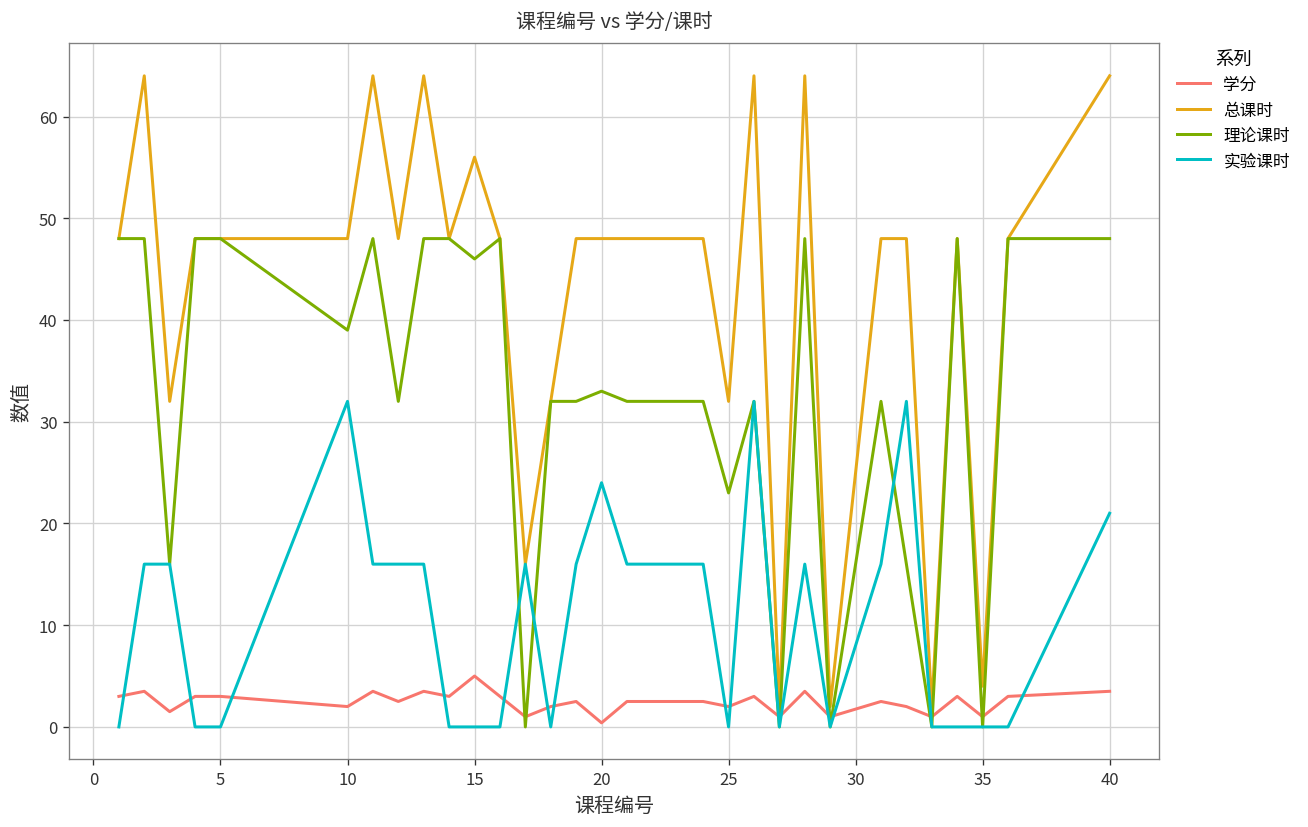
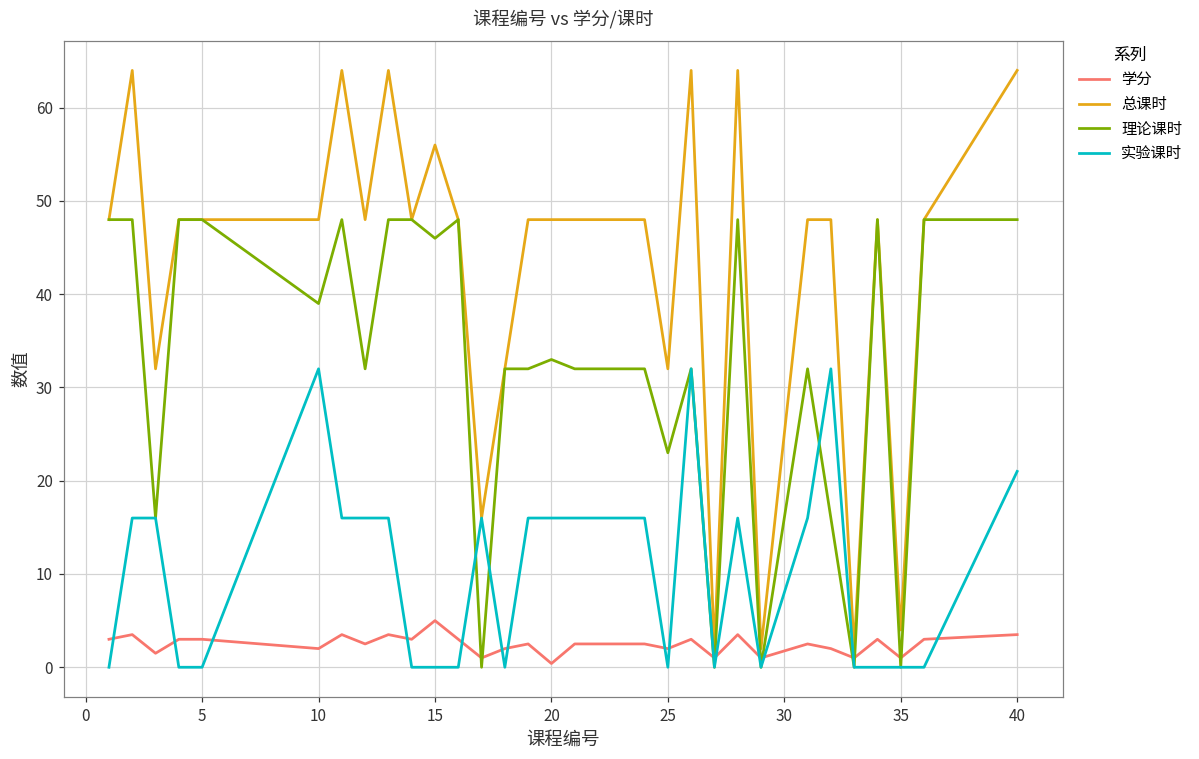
实验课时, 20: 24 -> 16
